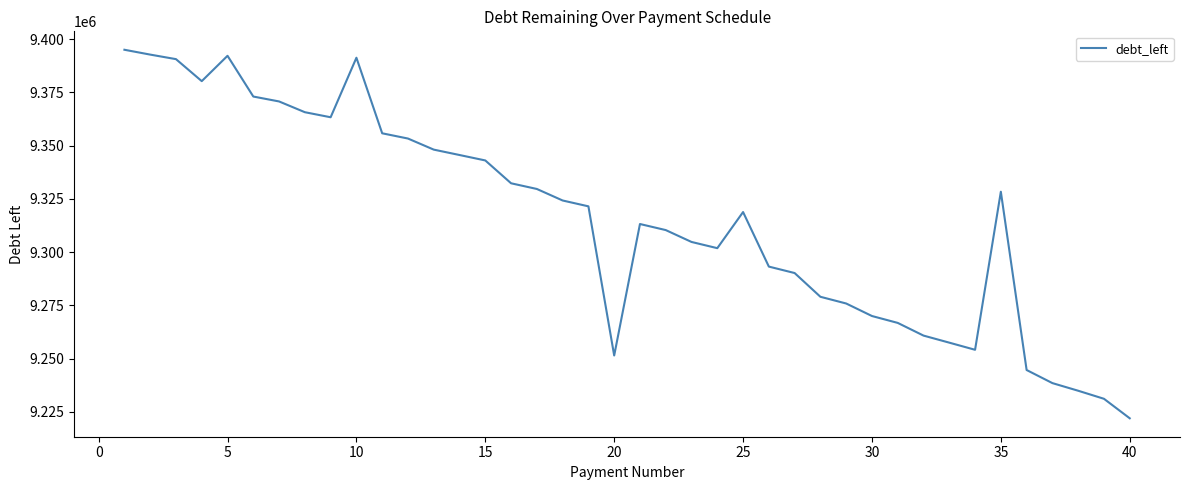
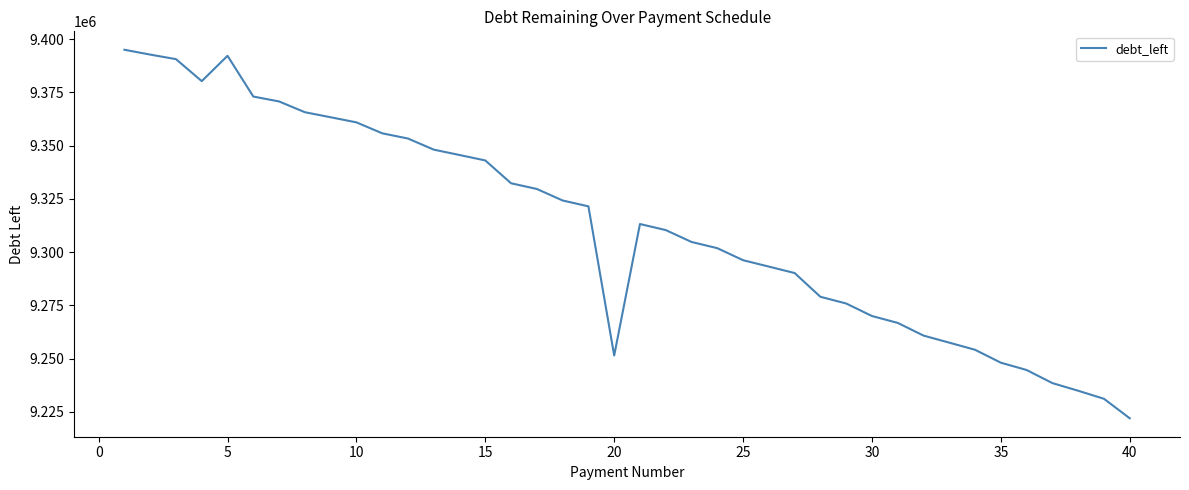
10: 9391000 -> 9361000
25: 9319000 -> 9296000
35: 9328000 -> 9248000
